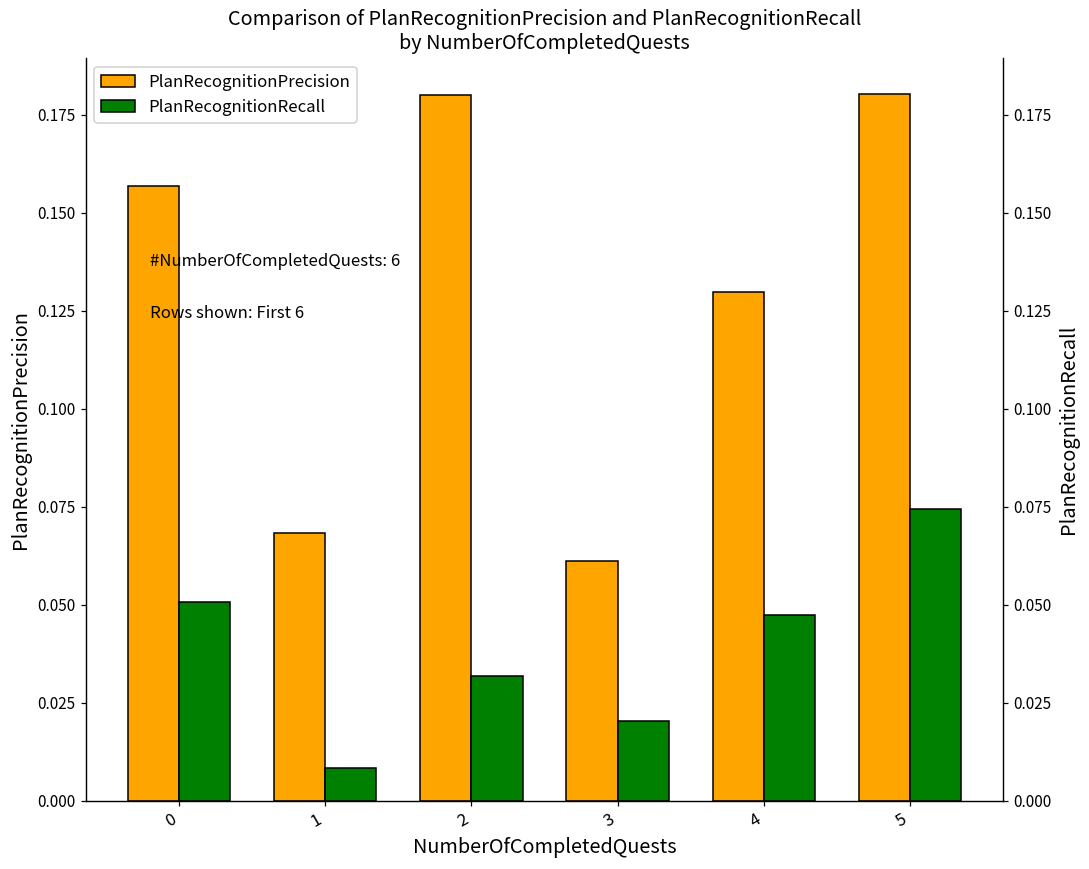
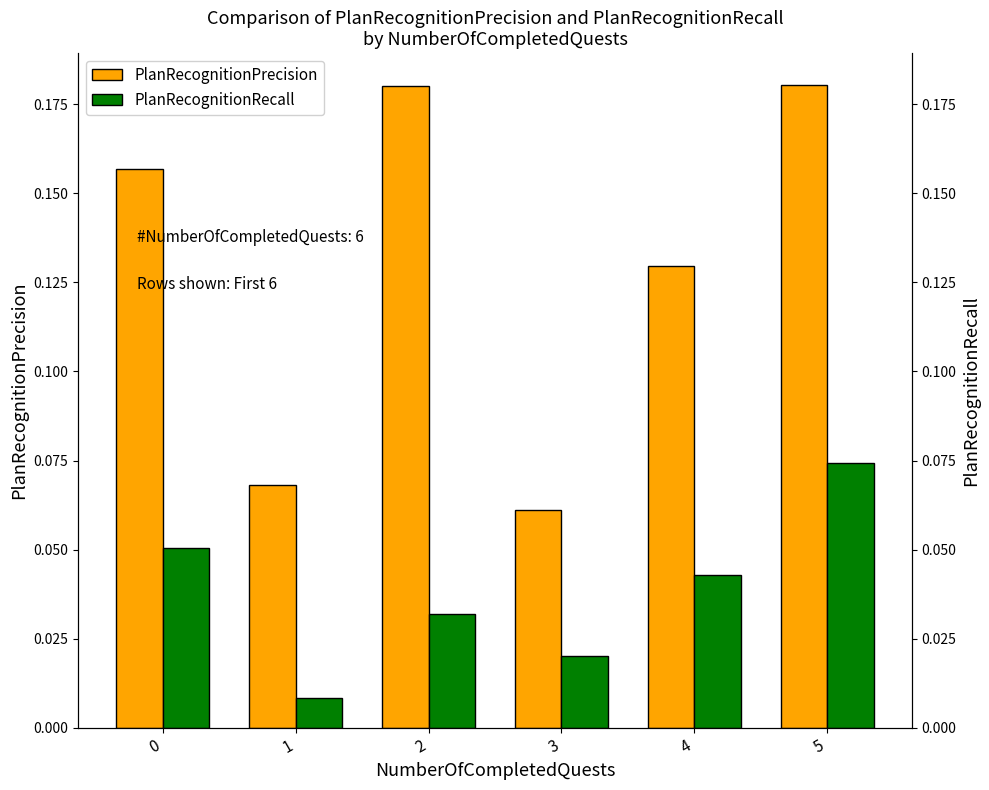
PlanRecognitionRecall, 4: 0.047 -> 0.043
